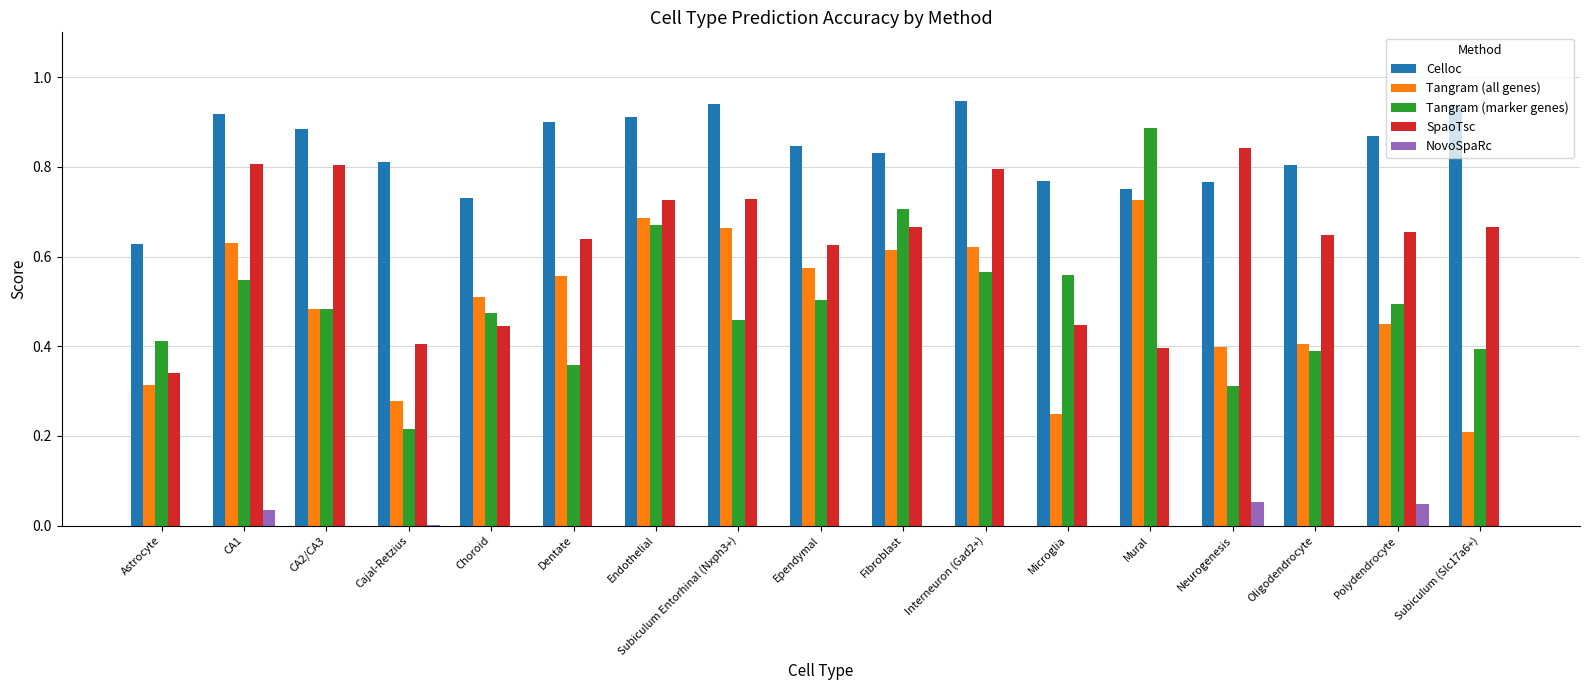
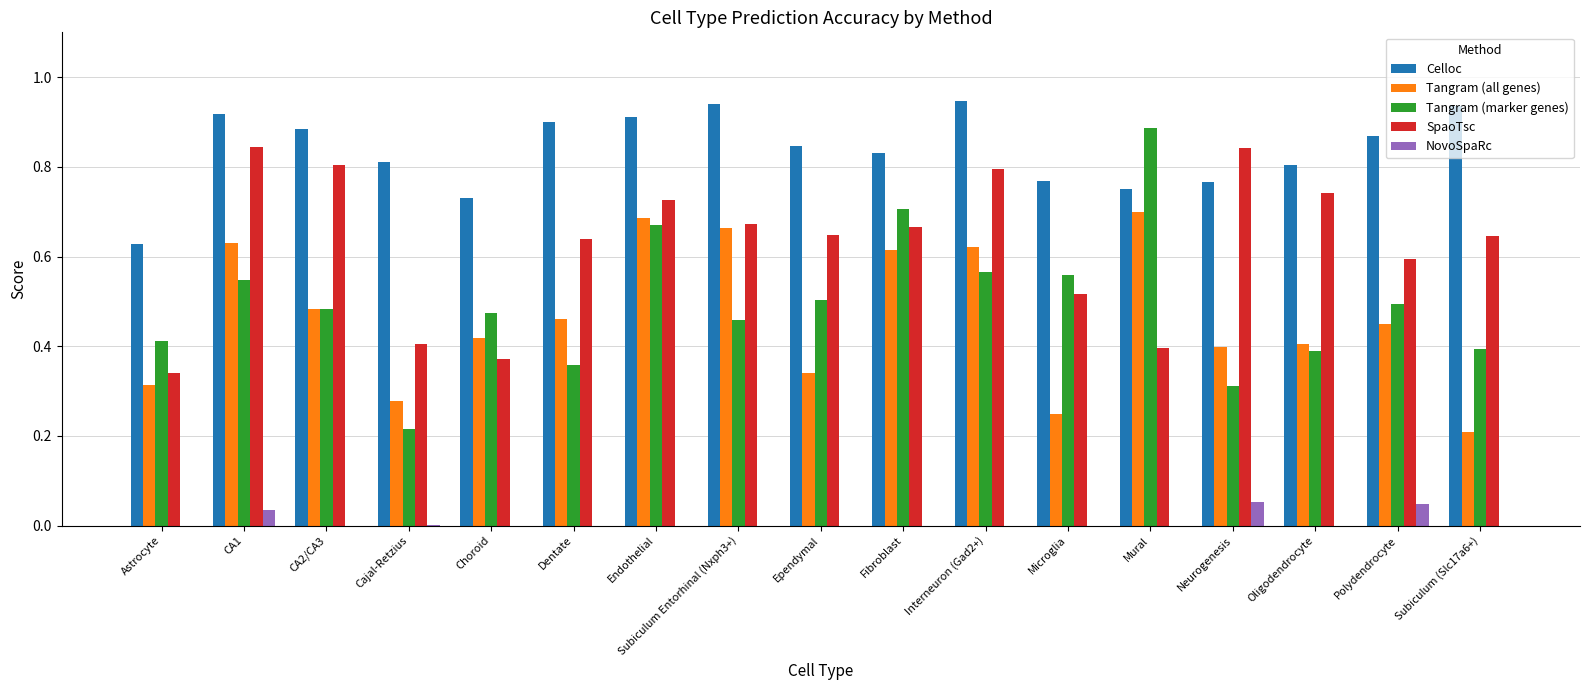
SpaoTsc, CA1: 0.81 -> 0.85
Tangram (all genes), Choroid: 0.51 -> 0.42
SpaoTsc, Choroid: 0.45 -> 0.37
Tangram (all genes), Dentate: 0.56 -> 0.46
SpaoTsc, Subiculum Entorhinal (Nxph3+): 0.73 -> 0.67
Tangram (all genes), Ependymal: 0.57 -> 0.34
SpaoTsc, Ependymal: 0.62 -> 0.65
SpaoTsc, Microglia: 0.45 -> 0.52
Tangram (all genes), Mural: 0.73 -> 0.70
SpaoTsc, Oligodendrocyte: 0.65 -> 0.74
SpaoTsc, Polydendrocyte: 0.65 -> 0.60
SpaoTsc, Subiculum (Slc17a6+): 0.67 -> 0.64
